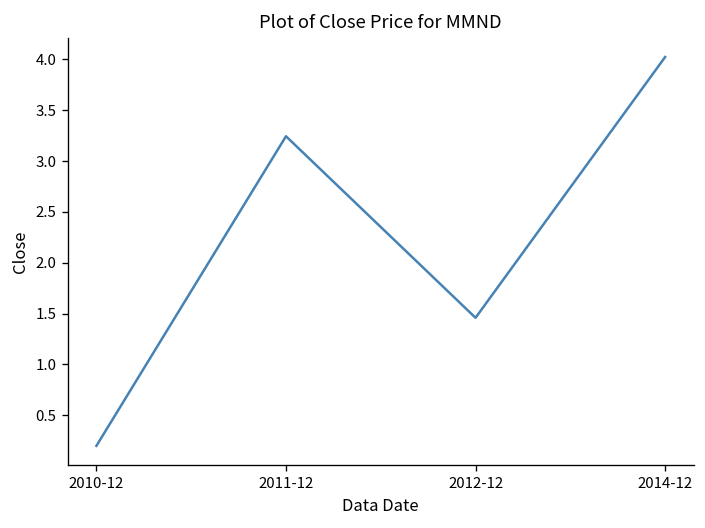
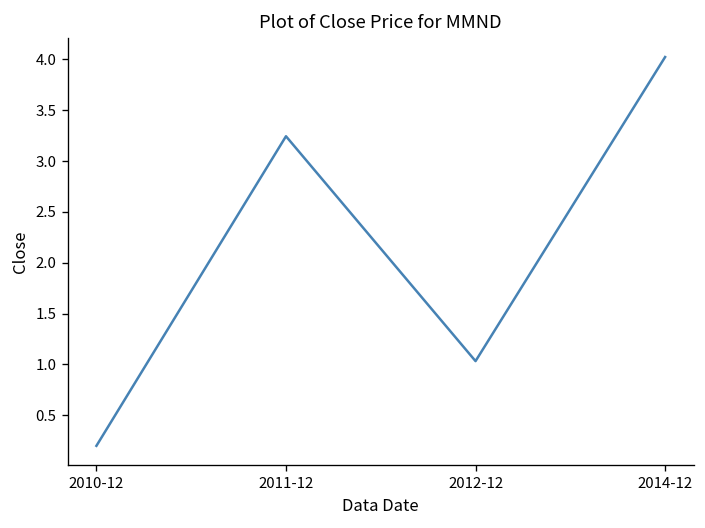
2012-12: 1.5 -> 1.0
